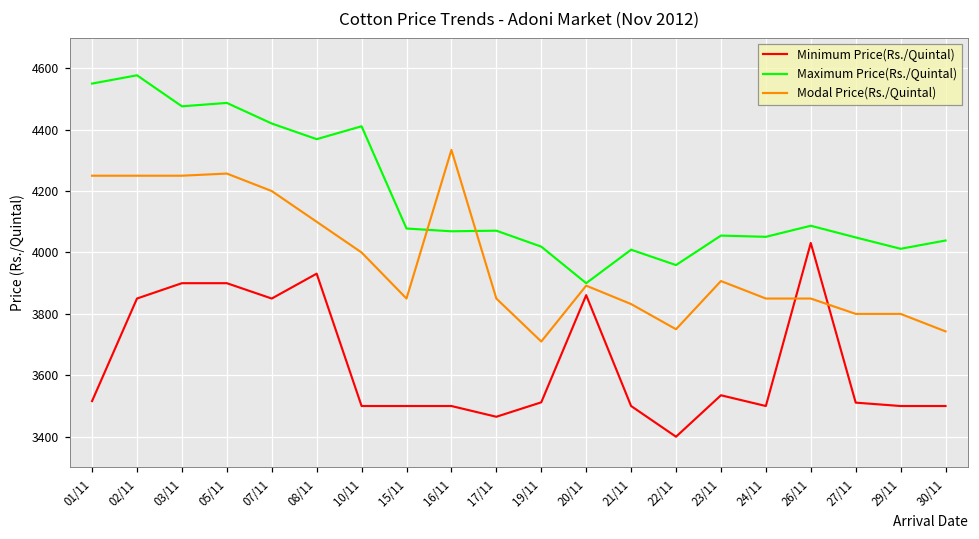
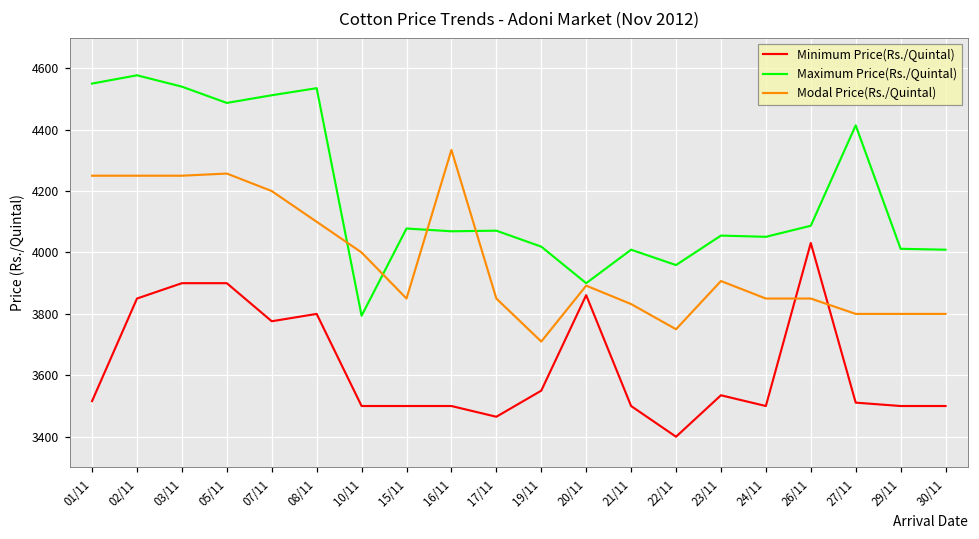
Maximum Price(Rs./Quintal), 03/11: 4480 -> 4540
Minimum Price(Rs./Quintal), 07/11: 3850 -> 3780
Maximum Price(Rs./Quintal), 07/11: 4420 -> 4510
Minimum Price(Rs./Quintal), 08/11: 3930 -> 3800
Maximum Price(Rs./Quintal), 08/11: 4370 -> 4540
Maximum Price(Rs./Quintal), 10/11: 4410 -> 3790
Minimum Price(Rs./Quintal), 19/11: 3510 -> 3550
Maximum Price(Rs./Quintal), 27/11: 4050 -> 4410
Maximum Price(Rs./Quintal), 30/11: 4040 -> 4010
Modal Price(Rs./Quintal), 30/11: 3740 -> 3800
